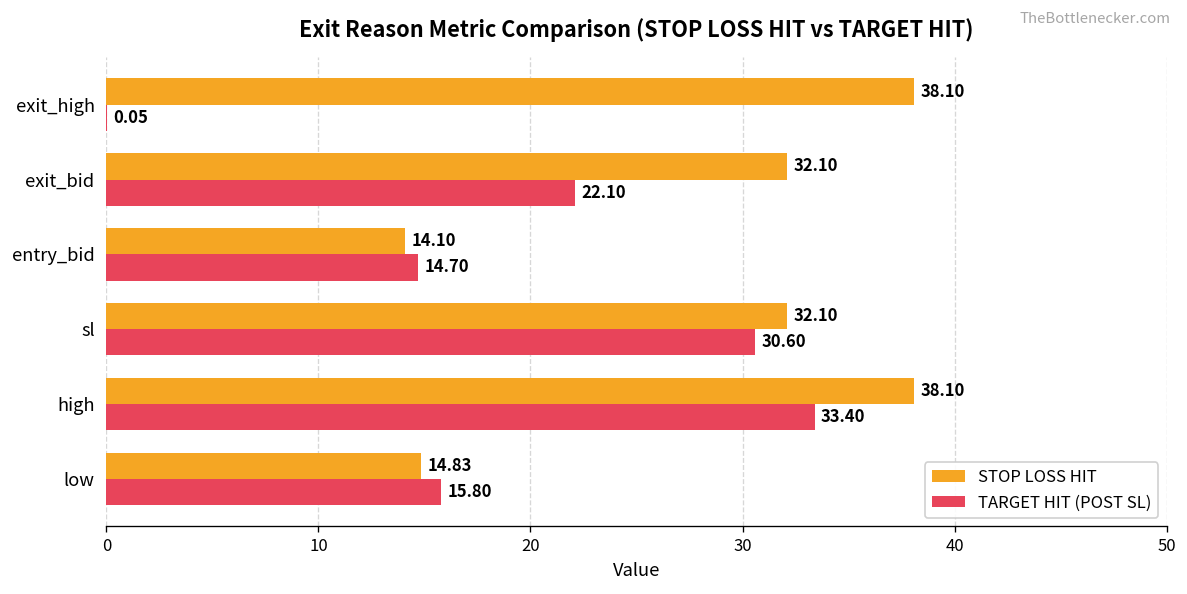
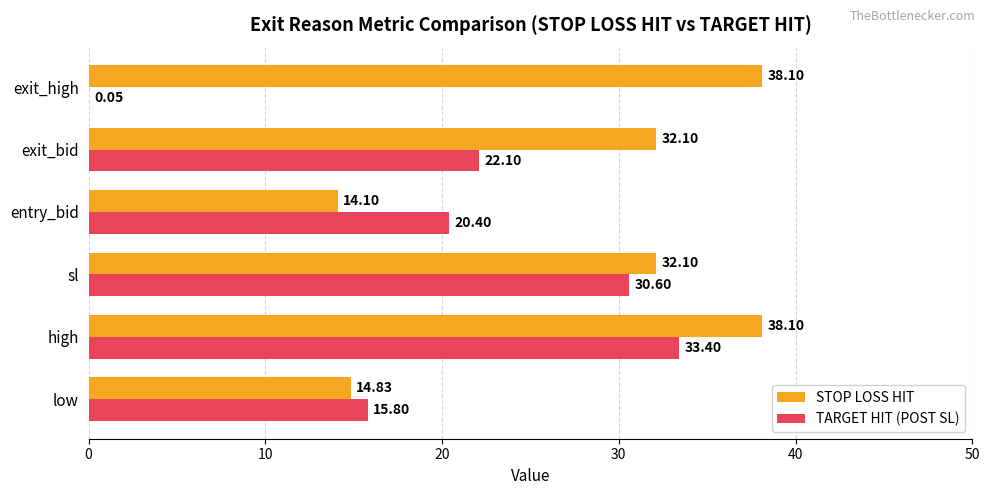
TARGET HIT (POST SL), entry_bid: 14.70 -> 20.40
